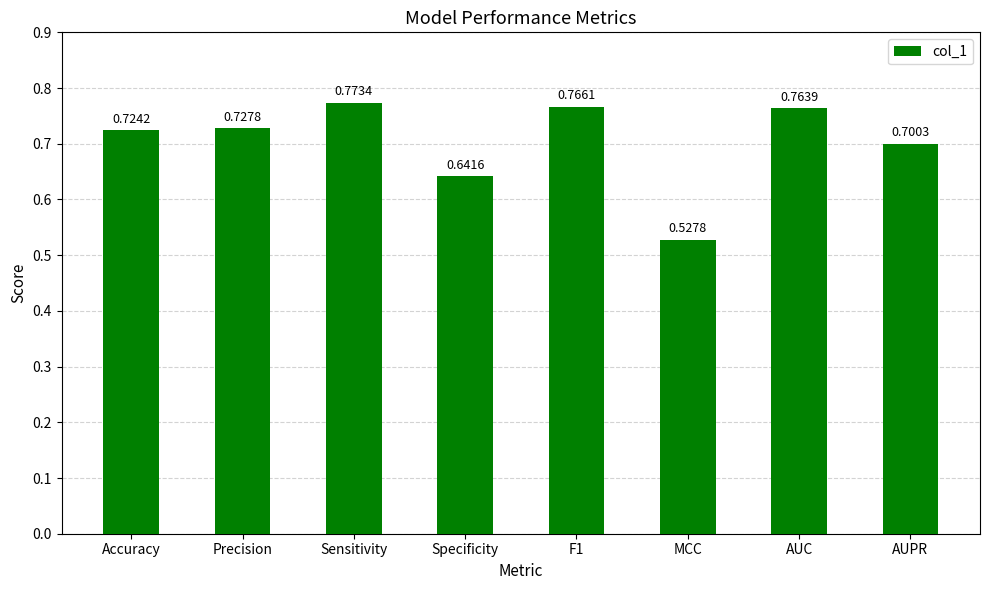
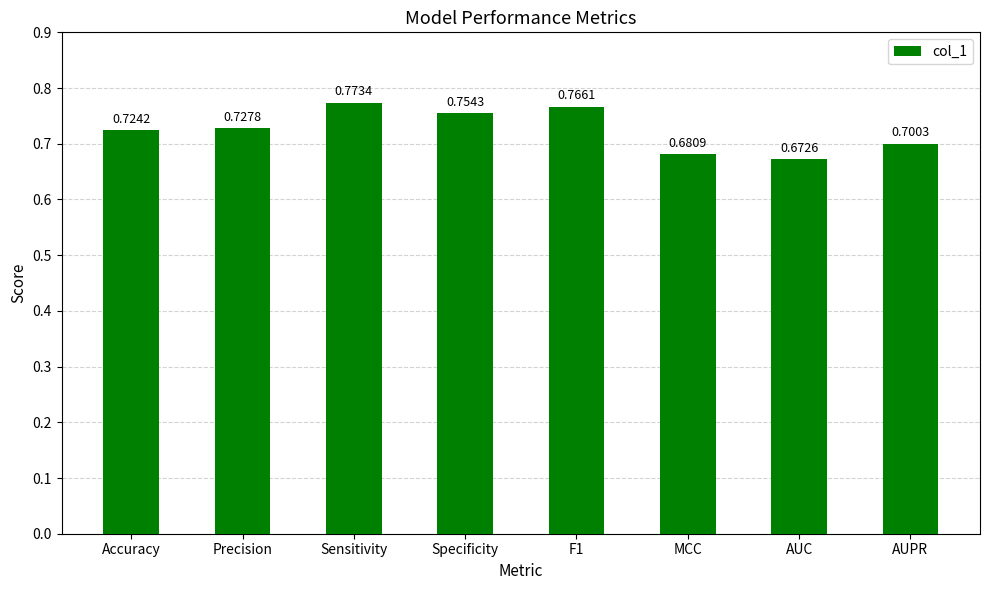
Specificity: 0.6416 -> 0.7543
MCC: 0.5278 -> 0.6809
AUC: 0.7639 -> 0.6726
